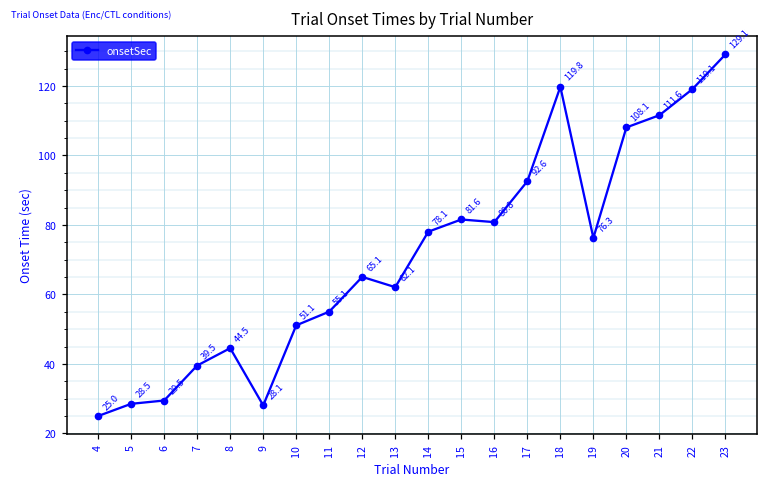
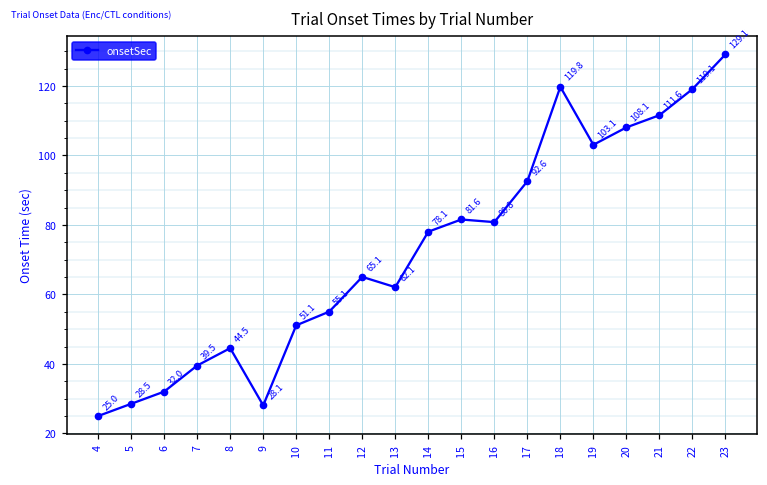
6: 29.5 -> 32.0
19: 76.3 -> 103.1
